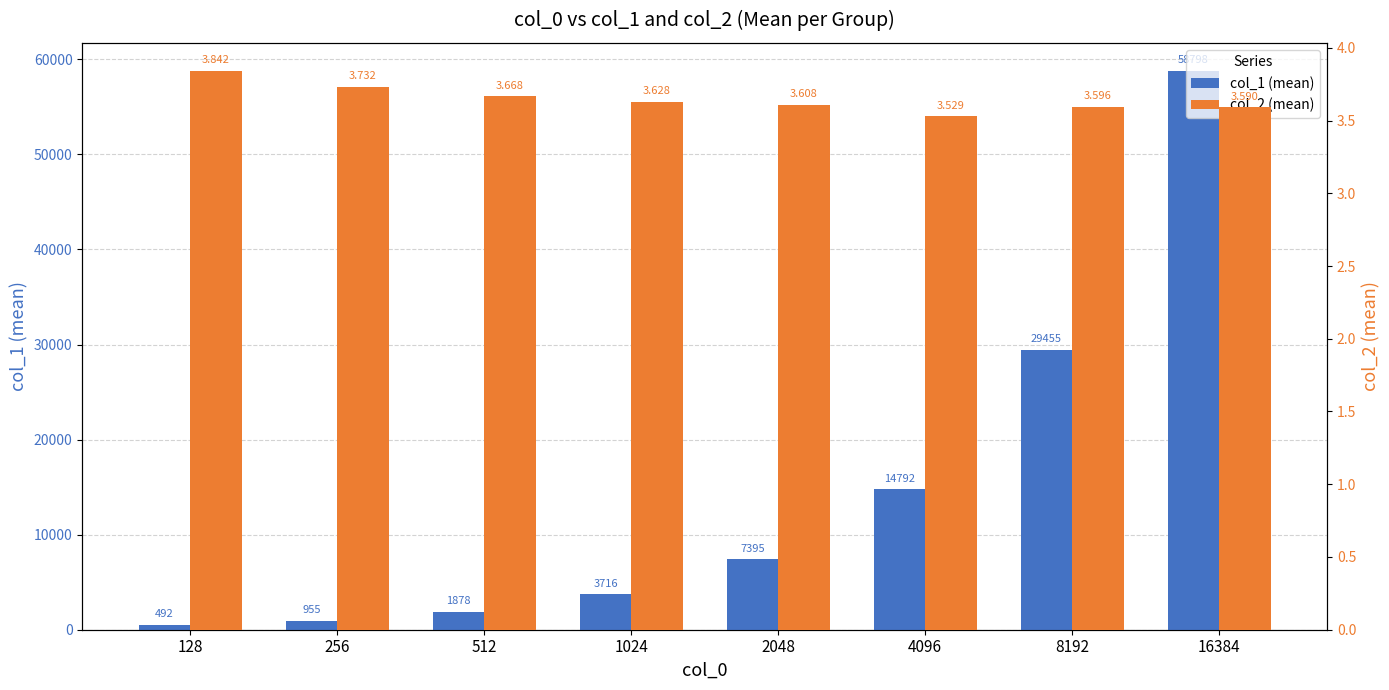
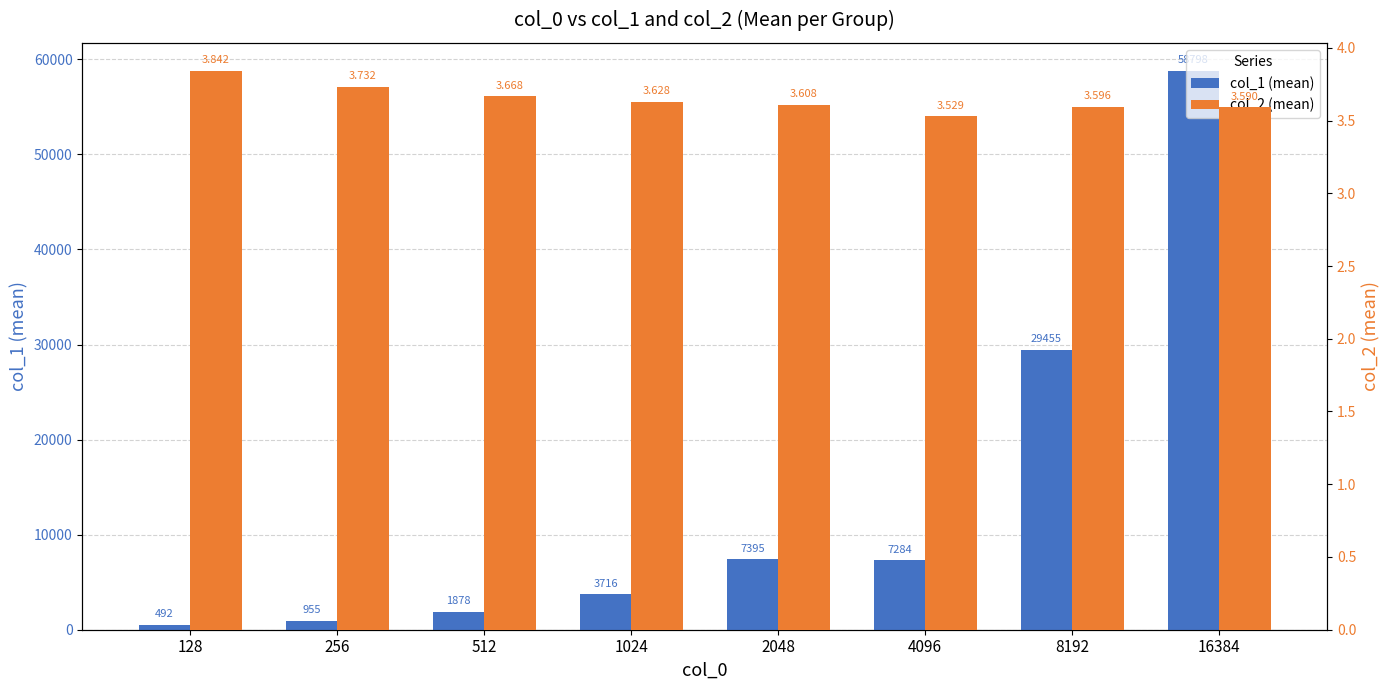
col_1 (mean), 4096: 14792 -> 7284
